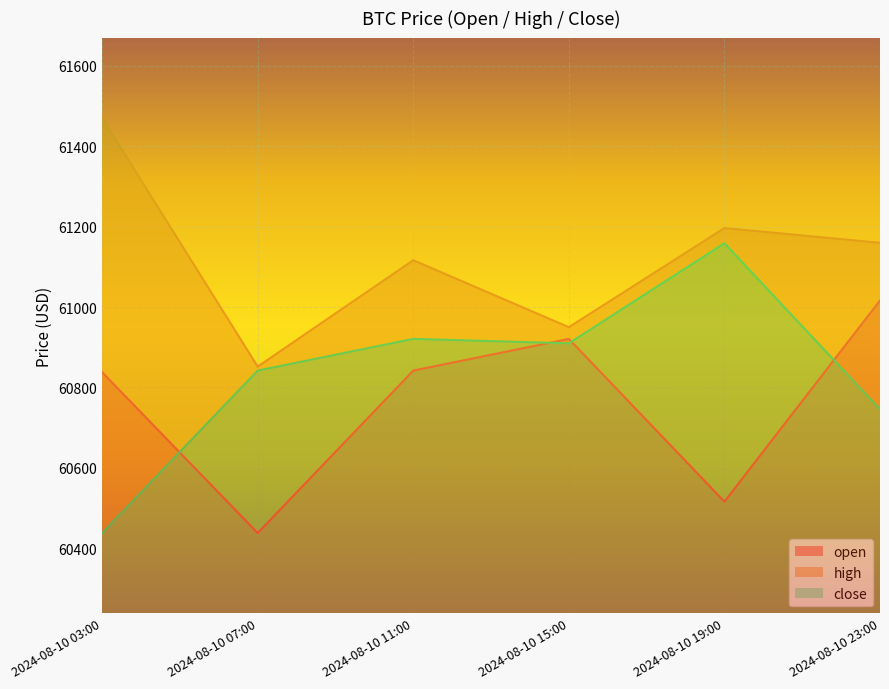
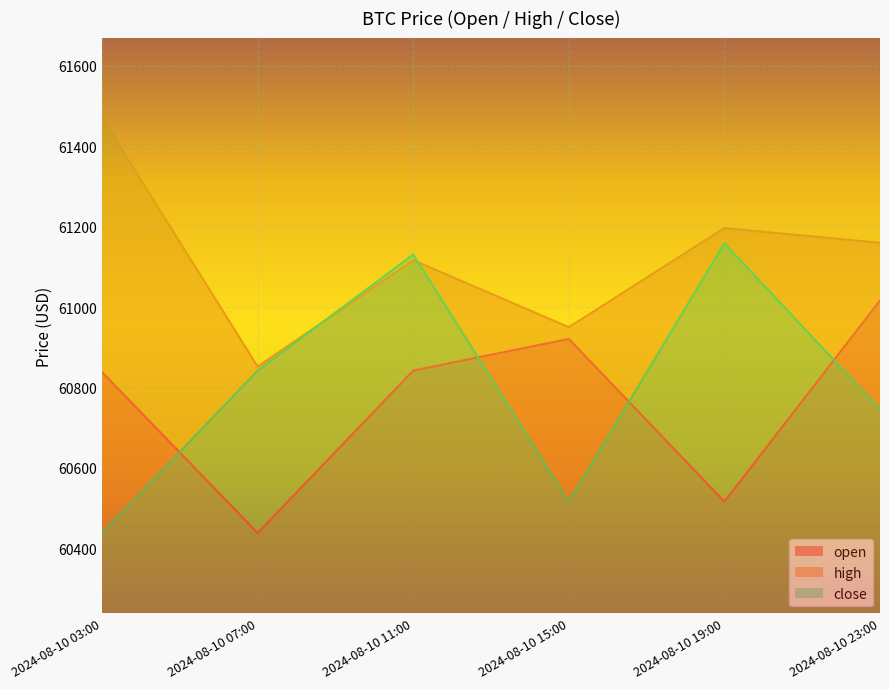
close, 2024-08-10 11:00: 60920 -> 61130
close, 2024-08-10 15:00: 60910 -> 60520
